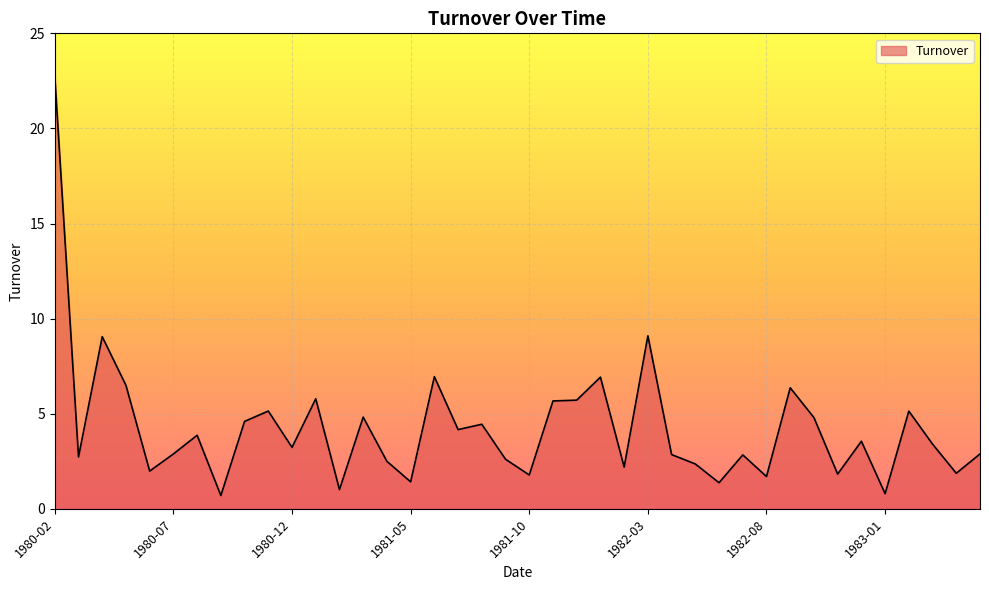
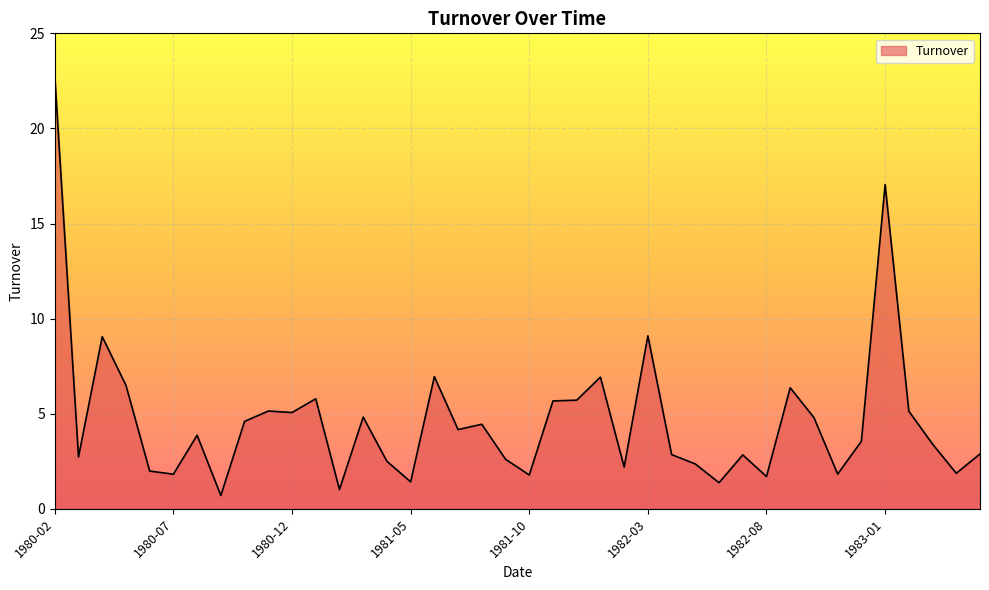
1980-07: 2.9 -> 1.8
1980-12: 3.2 -> 5.1
1983-01: 0.8 -> 17.0
